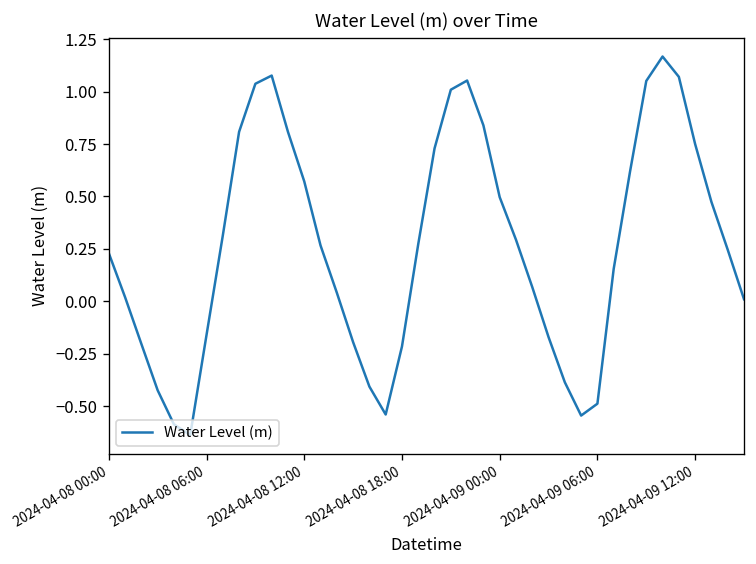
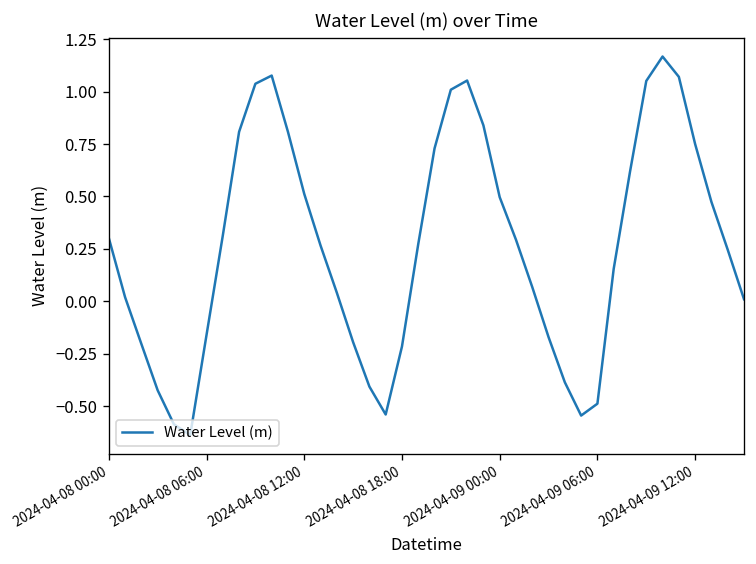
2024-04-08 00:00: 0.23 -> 0.30
2024-04-08 12:00: 0.57 -> 0.51
